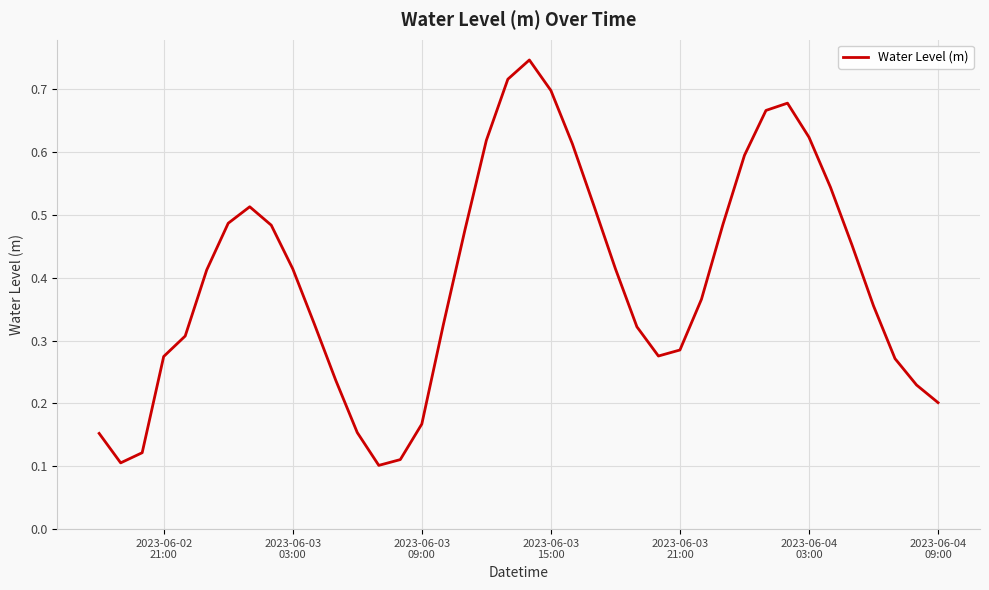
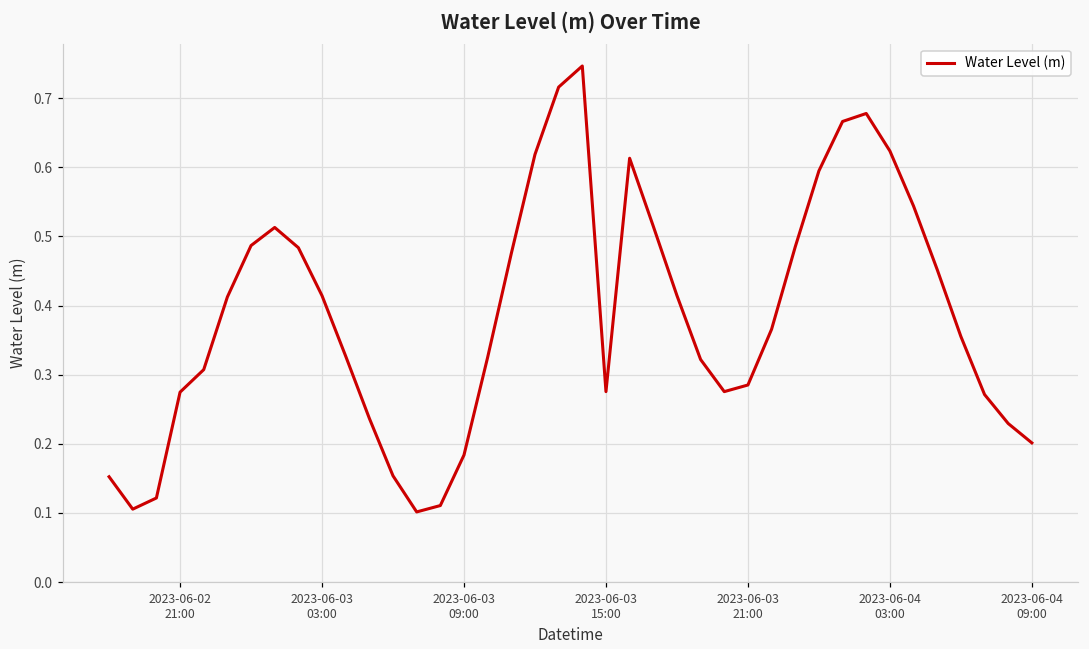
2023-06-03 09:00: 0.17 -> 0.18
2023-06-03 15:00: 0.70 -> 0.28
